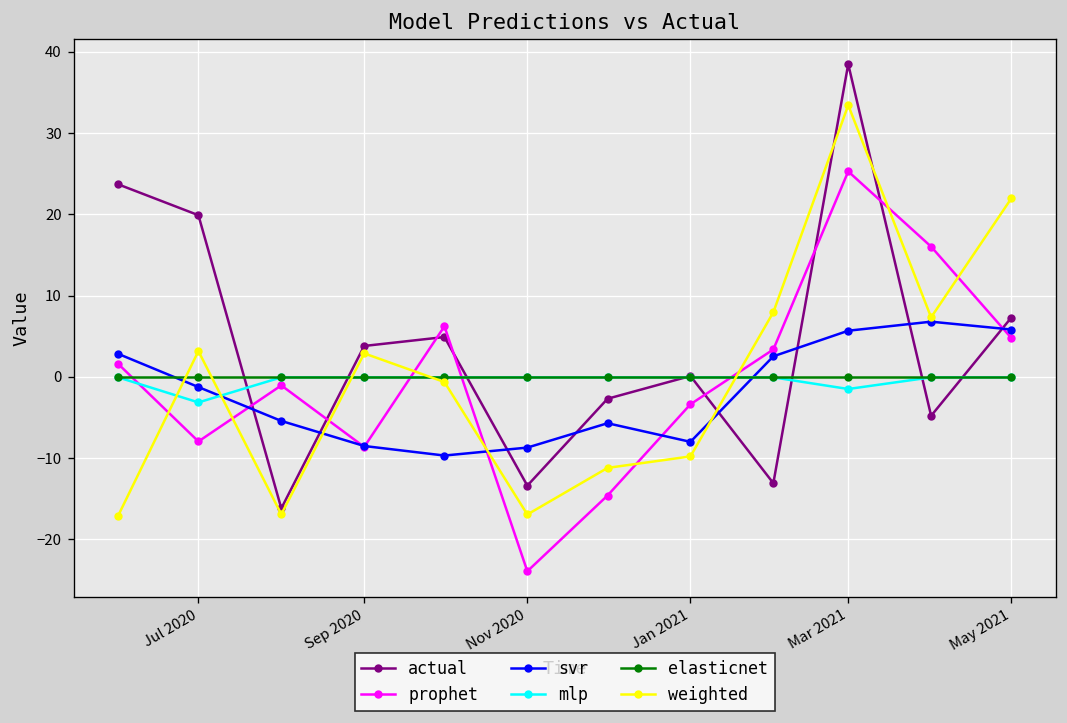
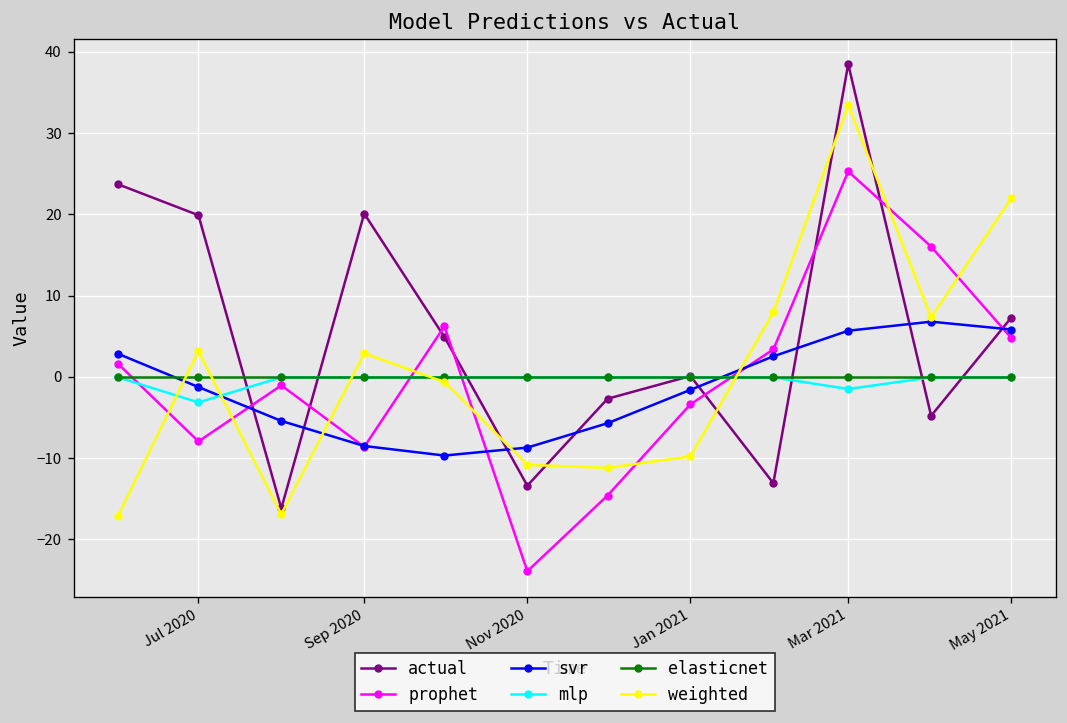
actual, Sep 2020: 4 -> 20
weighted, Nov 2020: -17 -> -11
svr, Jan 2021: -8 -> -2
